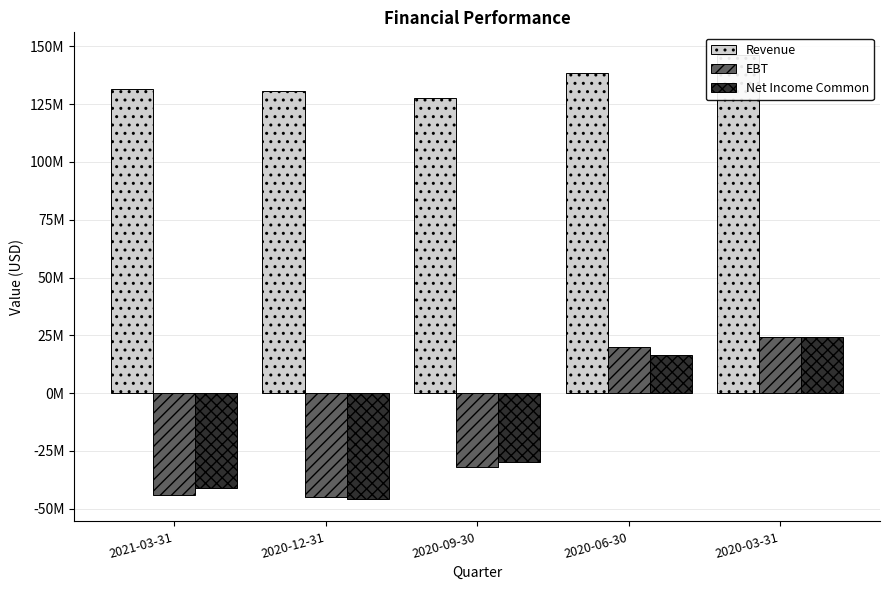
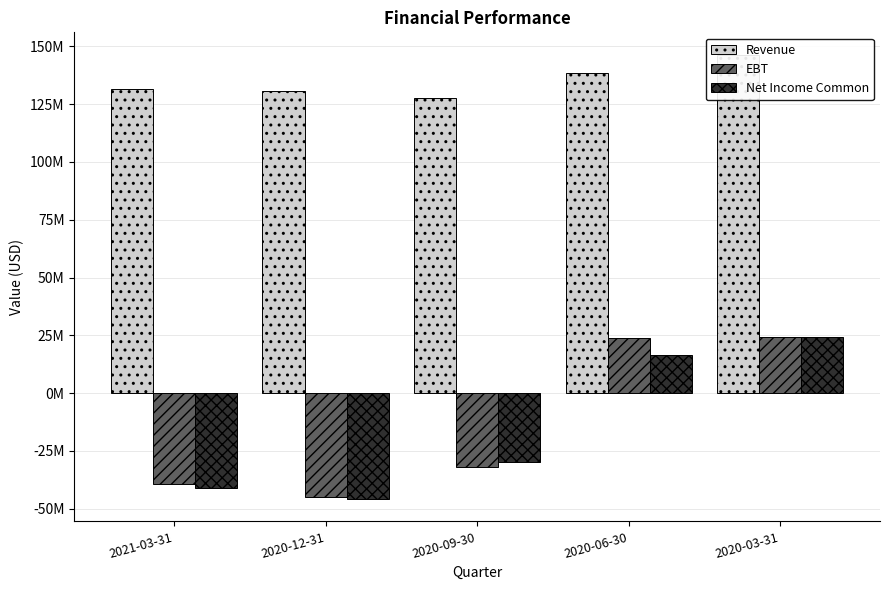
EBT, 2021-03-31: -44000000 -> -39000000
EBT, 2020-06-30: 20000000 -> 24000000
